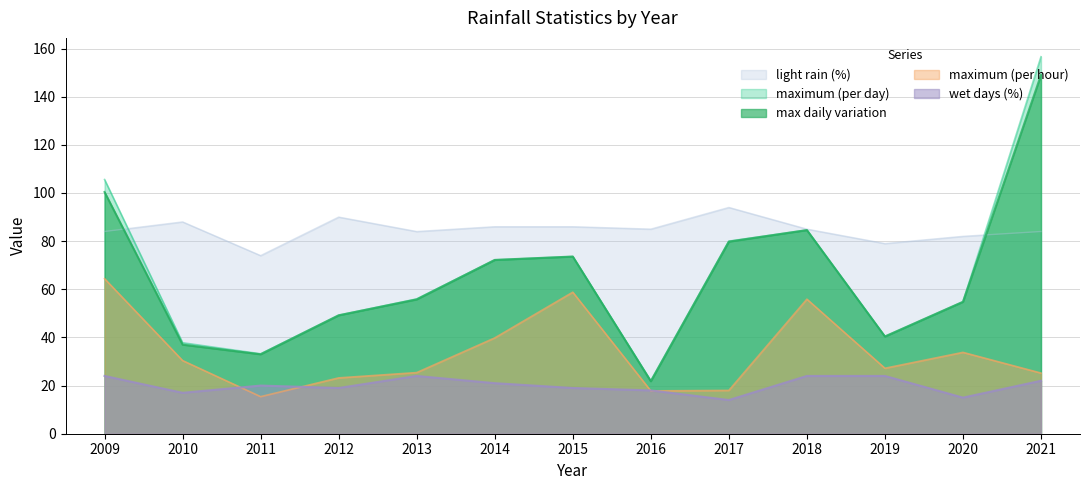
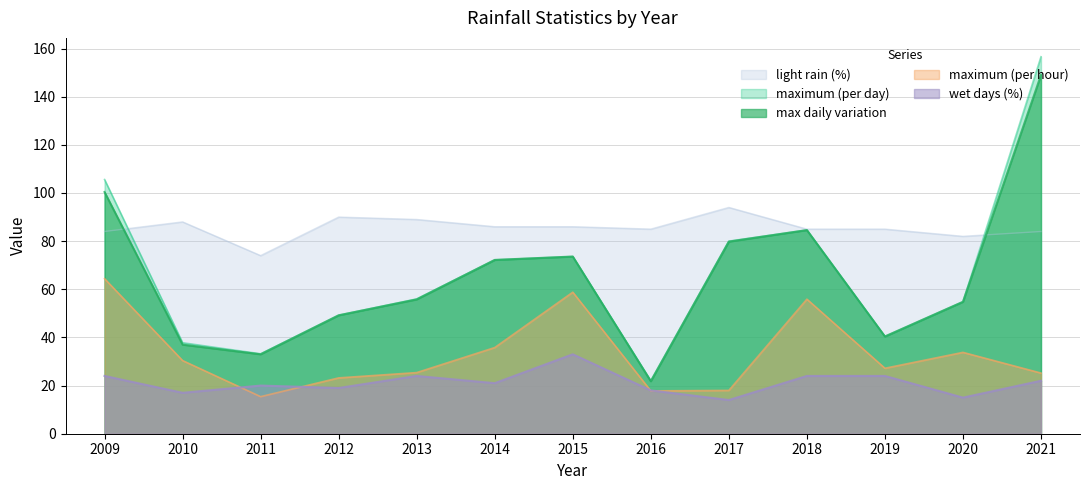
light rain (%), 2013: 84 -> 89
maximum (per hour), 2014: 40 -> 36
wet days (%), 2015: 19 -> 33
light rain (%), 2019: 79 -> 85
